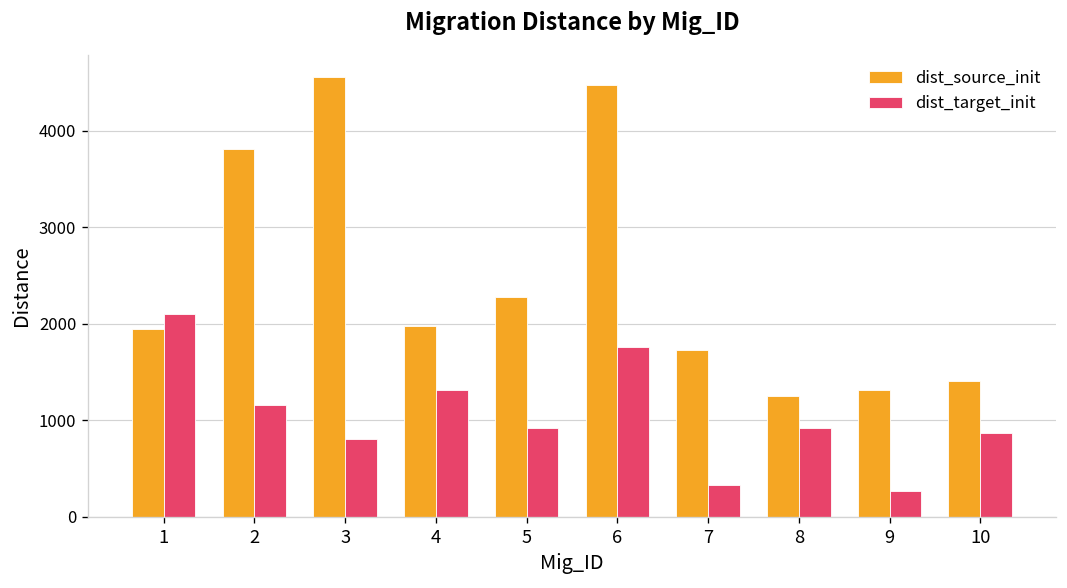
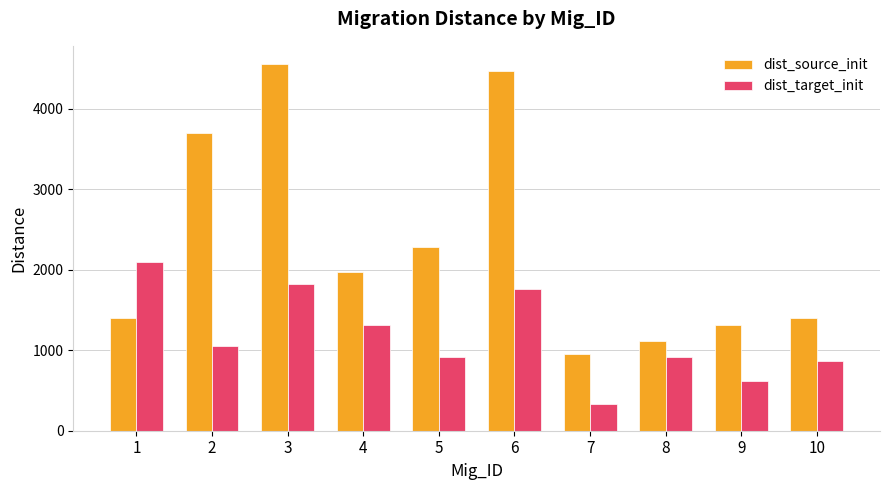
dist_source_init, 1: 1900 -> 1400
dist_source_init, 2: 3800 -> 3700
dist_target_init, 2: 1200 -> 1100
dist_target_init, 3: 800 -> 1800
dist_source_init, 7: 1700 -> 900
dist_source_init, 8: 1300 -> 1100
dist_target_init, 9: 300 -> 600
